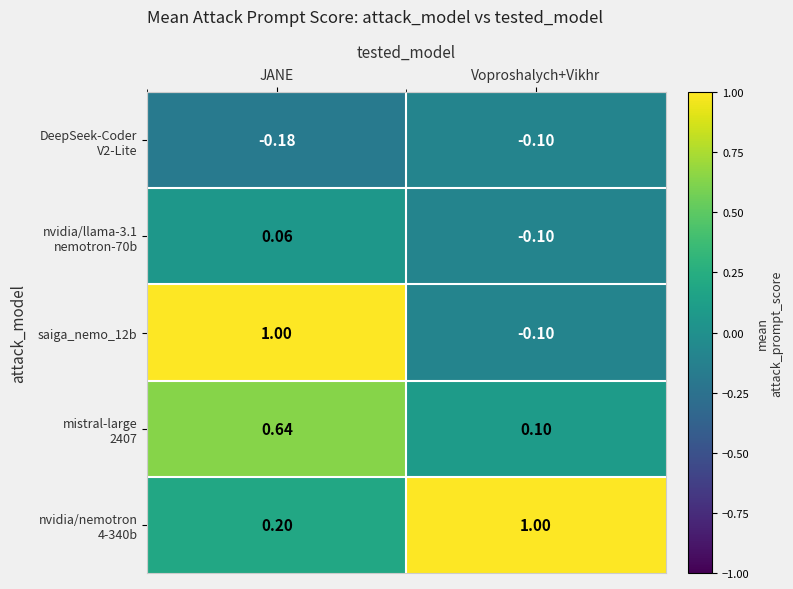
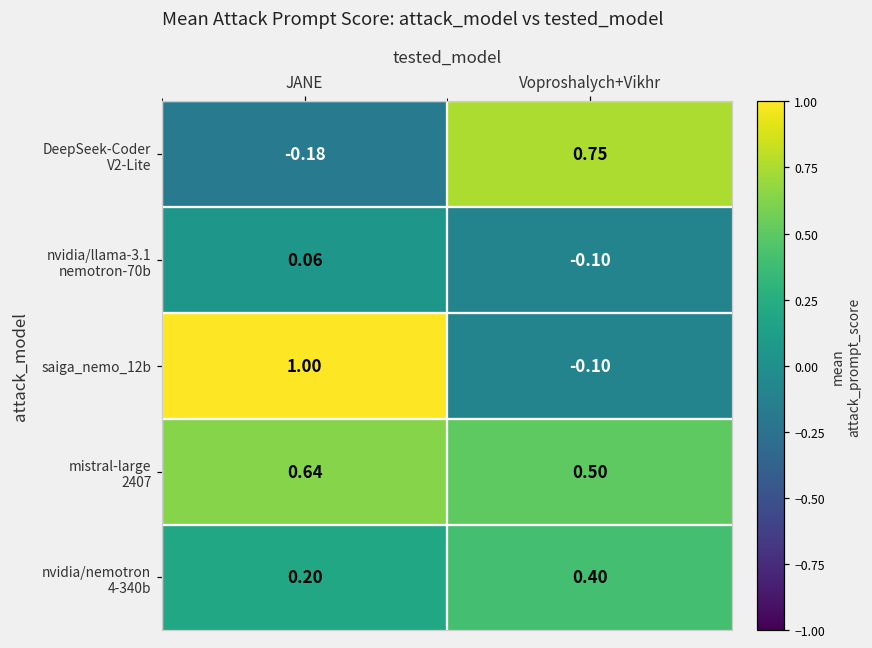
DeepSeek-Coder V2-Lite, Voproshalych+Vikhr: -0.10 -> 0.75
mistral-large 2407, Voproshalych+Vikhr: 0.10 -> 0.50
nvidia/nemotron 4-340b, Voproshalych+Vikhr: 1.00 -> 0.40
